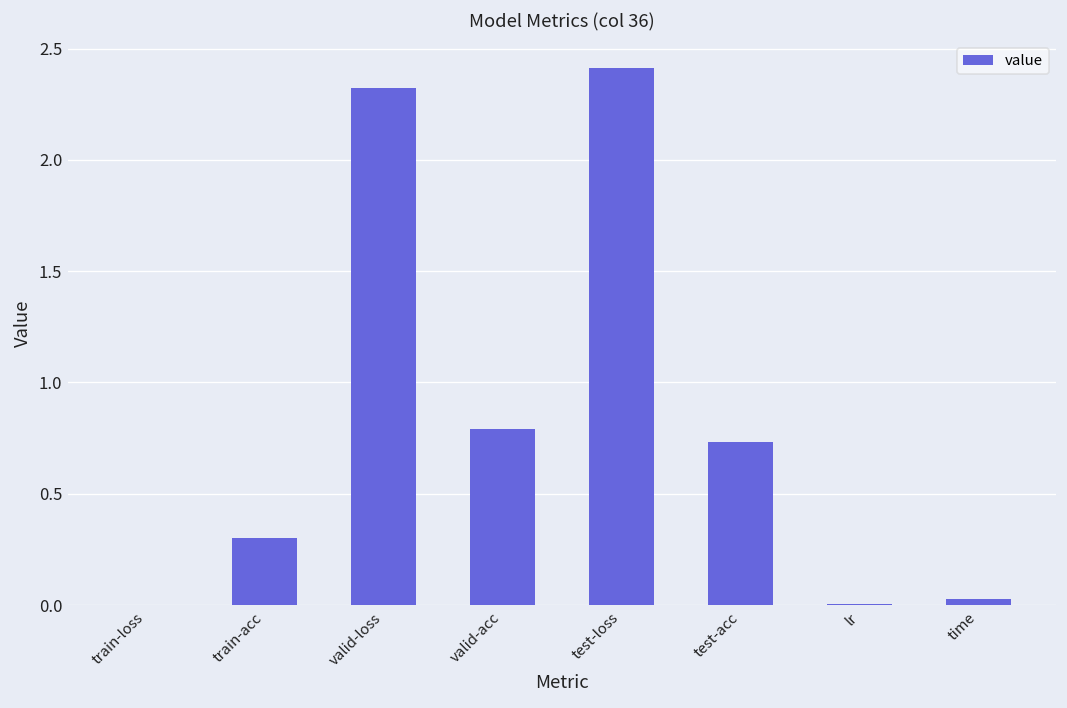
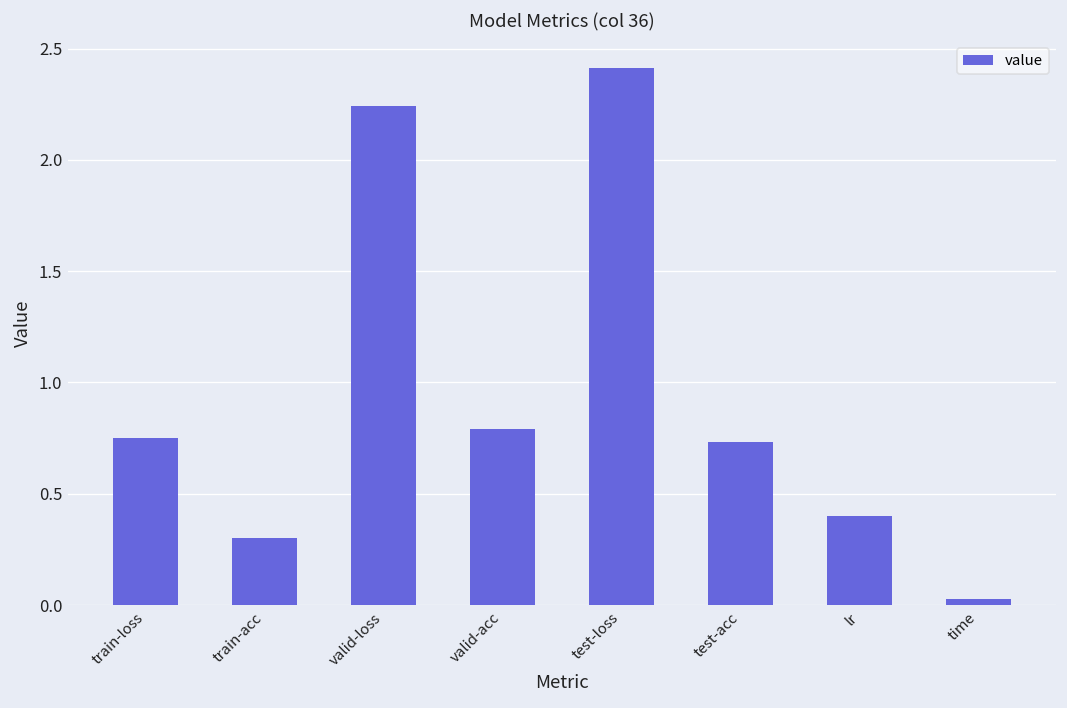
train-loss: 0.00 -> 0.75
valid-loss: 2.32 -> 2.24
lr: 0.01 -> 0.40
